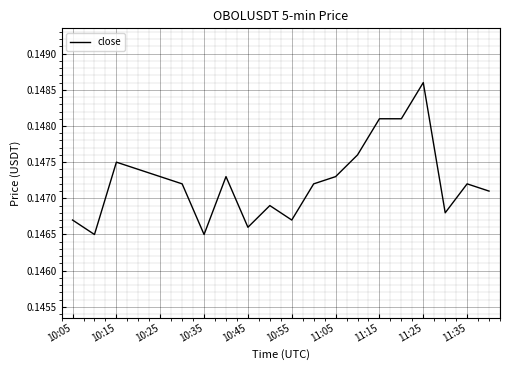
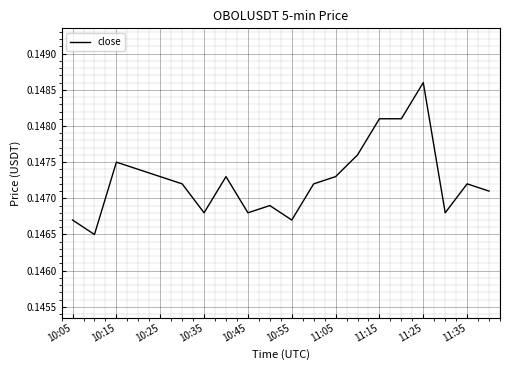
10:35: 0.1465 -> 0.1468
10:45: 0.1466 -> 0.1468
